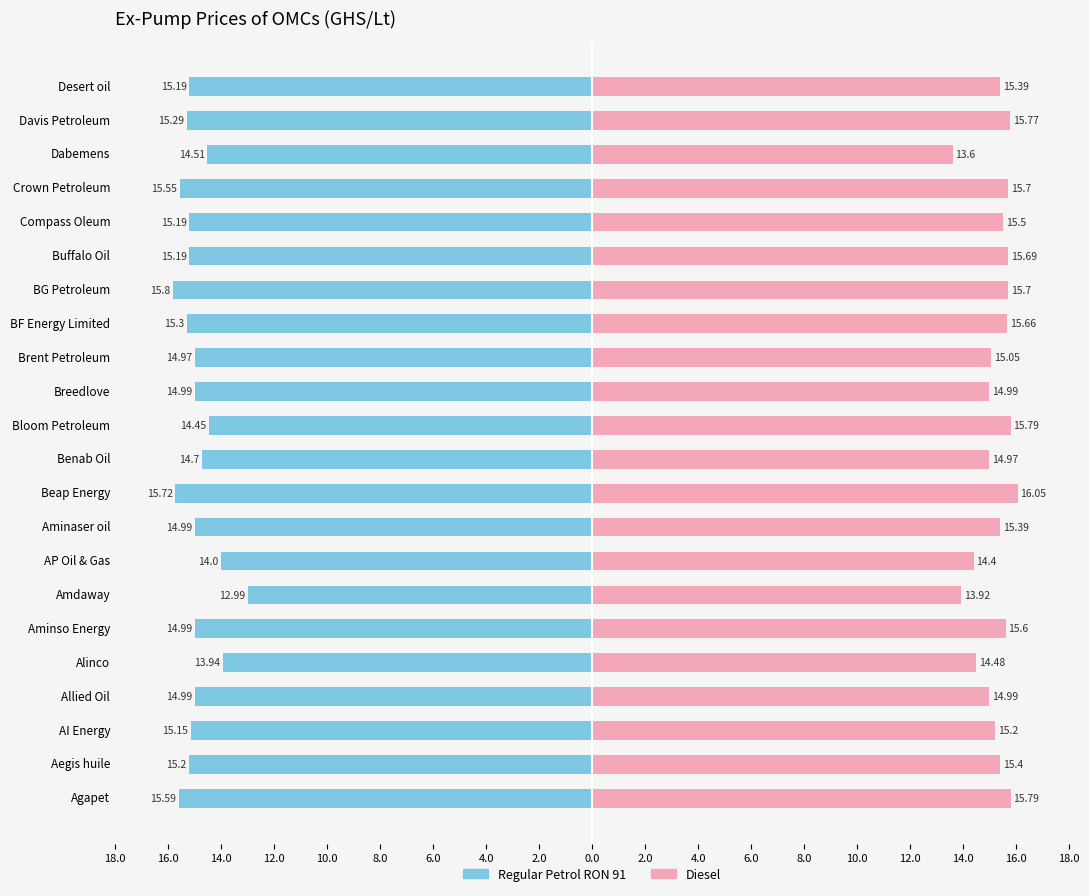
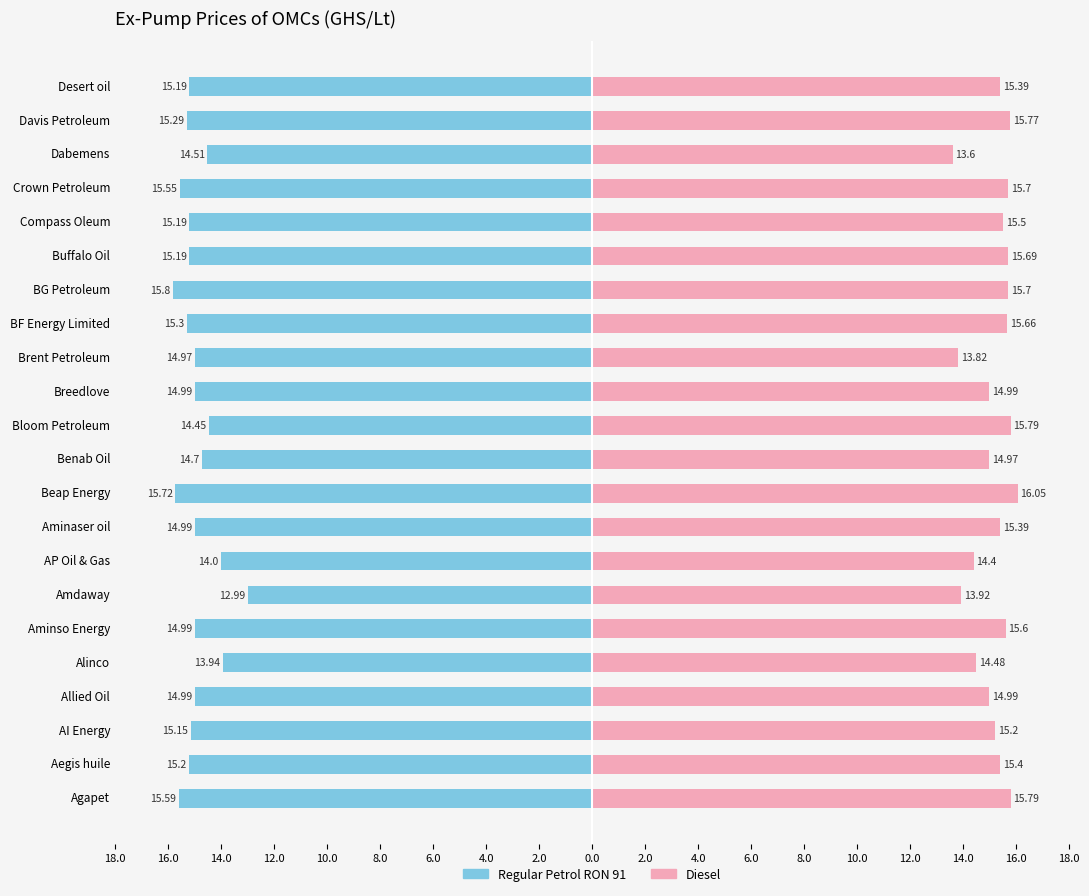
Diesel, Brent Petroleum: 15.05 -> 13.82
